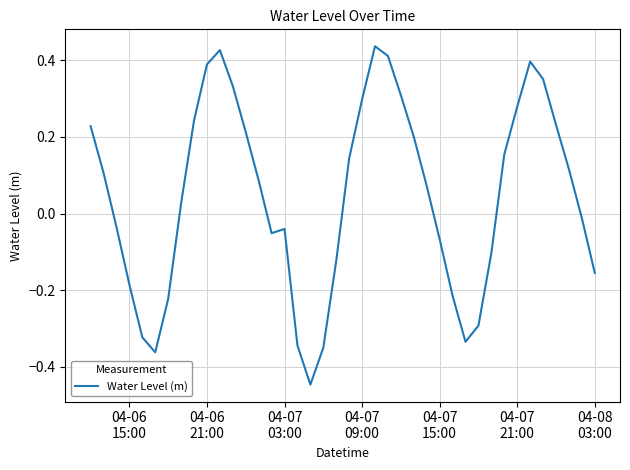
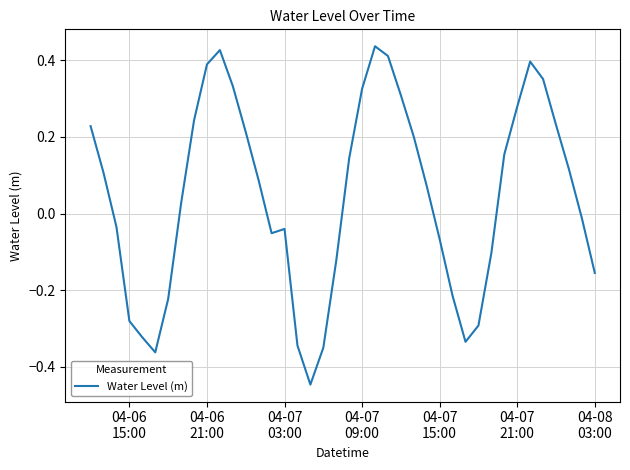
04-06 15:00: -0.19 -> -0.28
04-07 09:00: 0.30 -> 0.33
